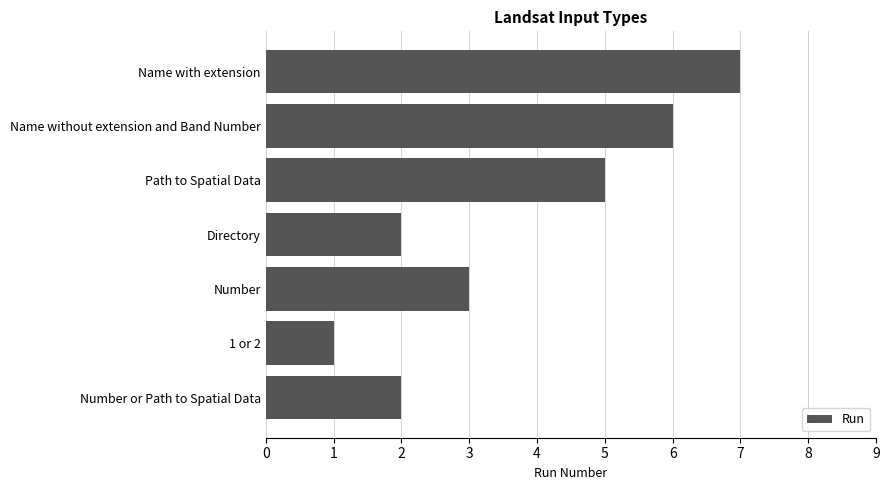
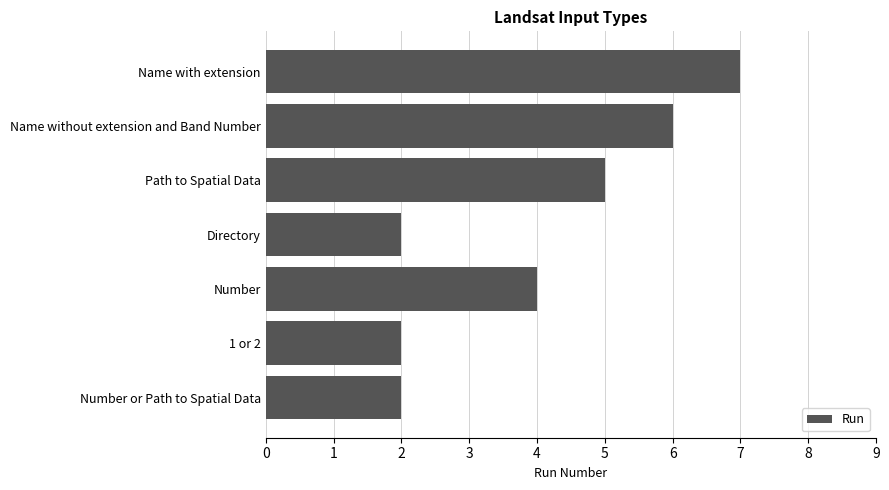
Number: 3 -> 4
1 or 2: 1 -> 2
